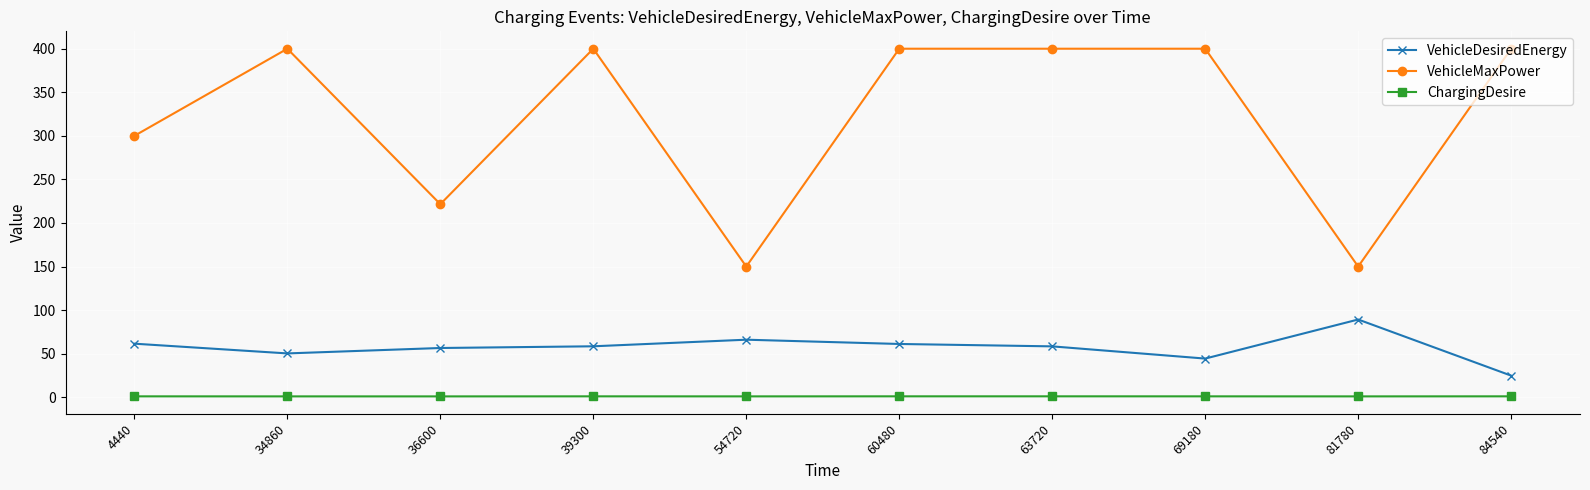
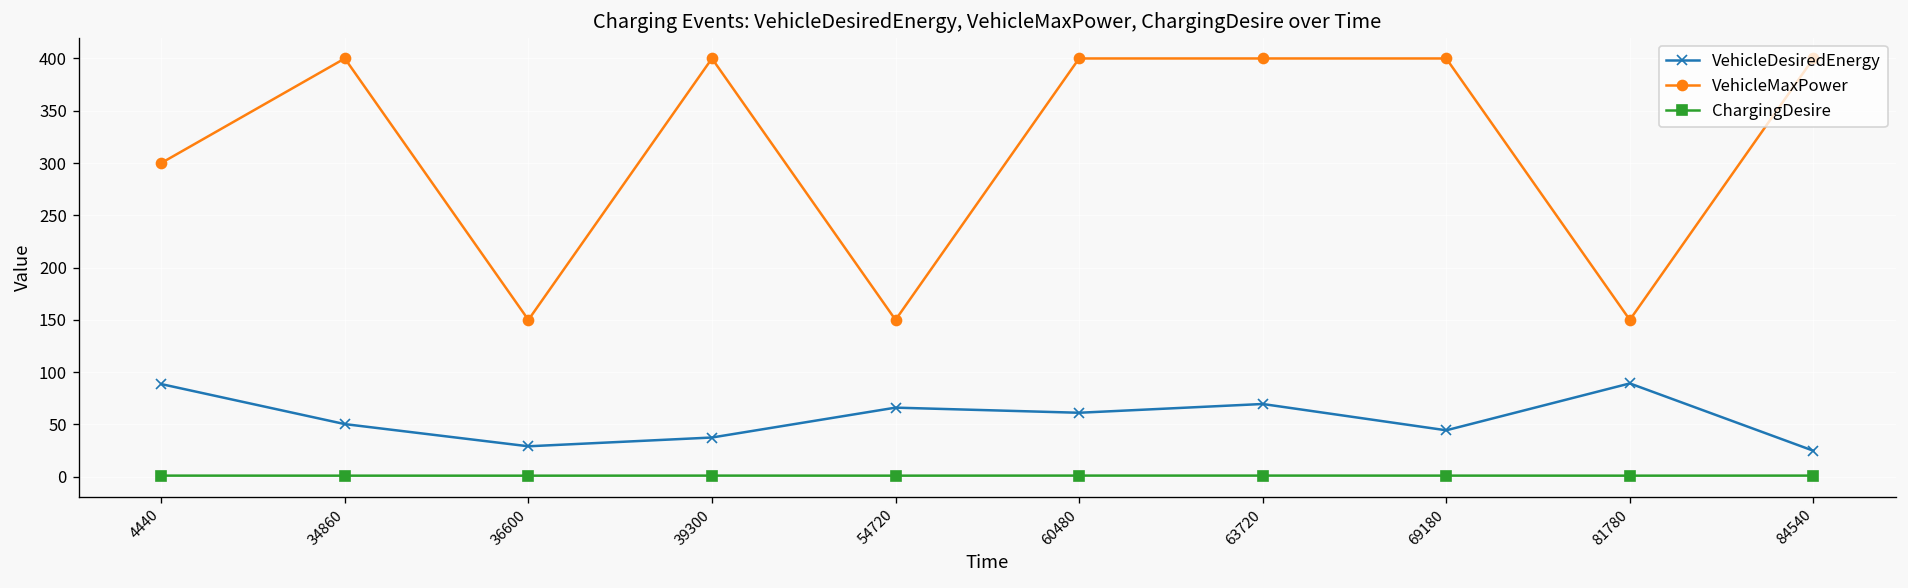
VehicleDesiredEnergy, 4440: 60 -> 90
VehicleDesiredEnergy, 36600: 60 -> 30
VehicleMaxPower, 36600: 220 -> 150
VehicleDesiredEnergy, 39300: 60 -> 40
VehicleDesiredEnergy, 63720: 60 -> 70
